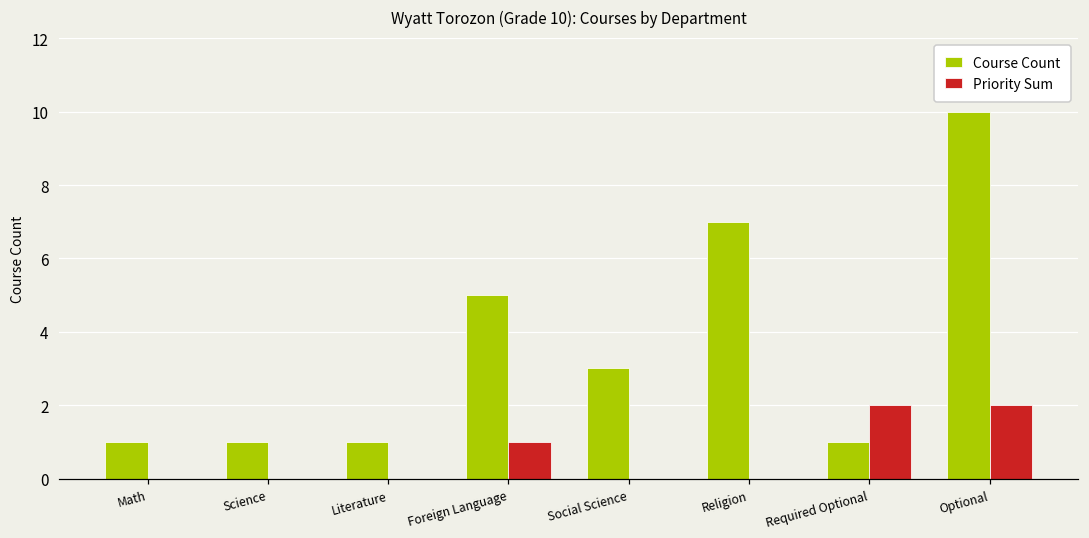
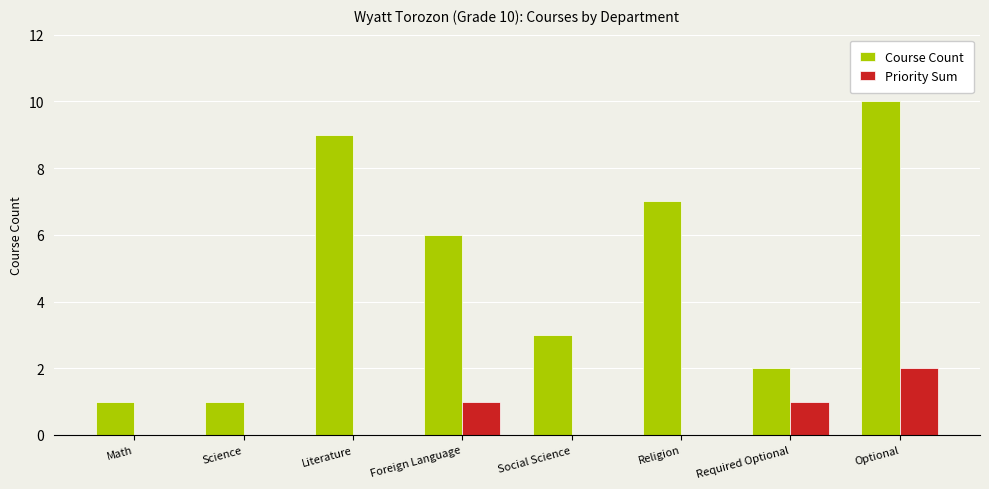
Course Count, Literature: 1 -> 9
Course Count, Foreign Language: 5 -> 6
Course Count, Required Optional: 1 -> 2
Priority Sum, Required Optional: 2 -> 1
